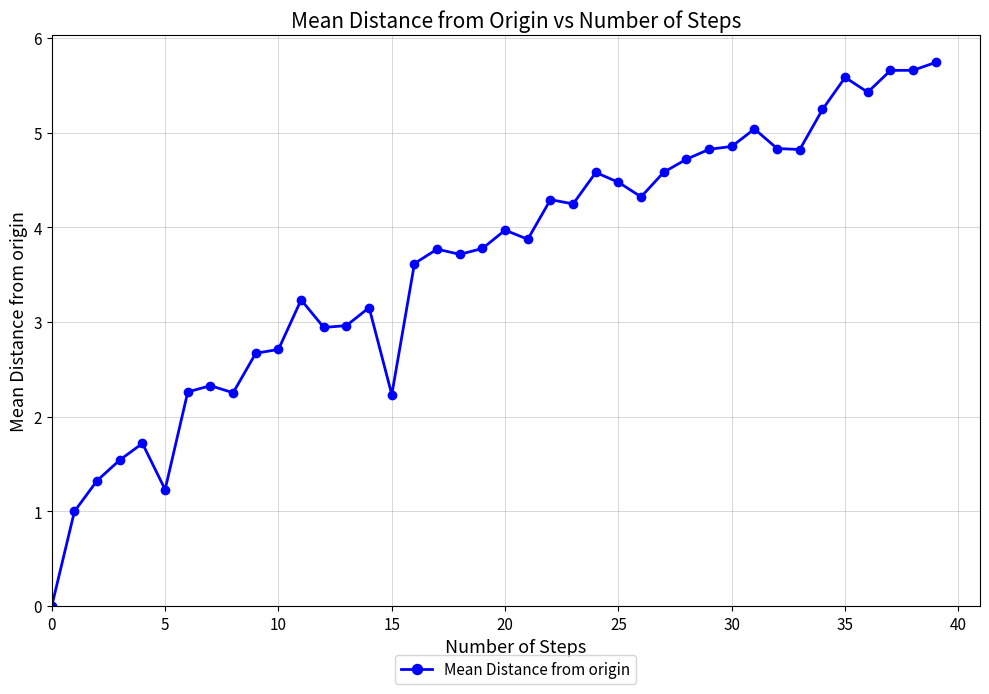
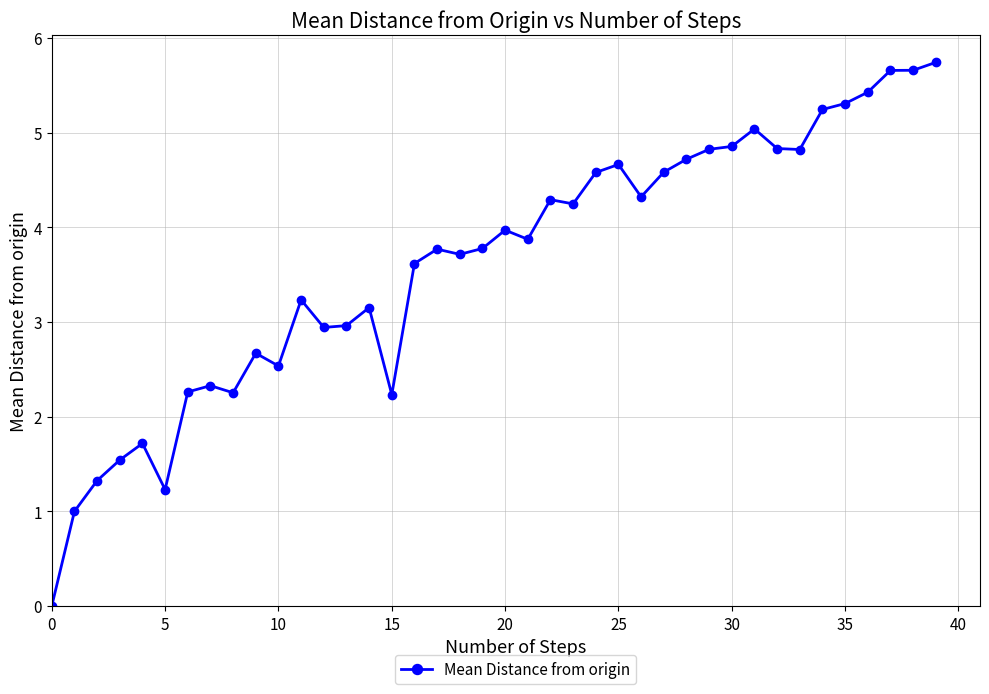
10: 2.7 -> 2.5
25: 4.5 -> 4.7
35: 5.6 -> 5.3
